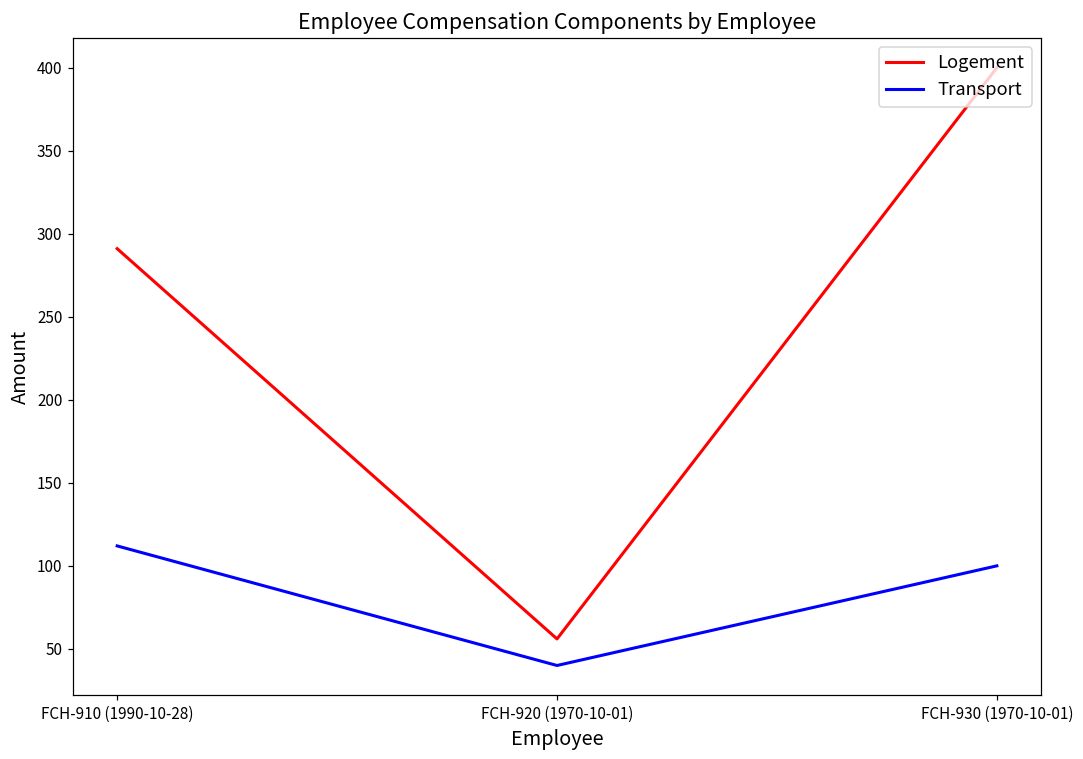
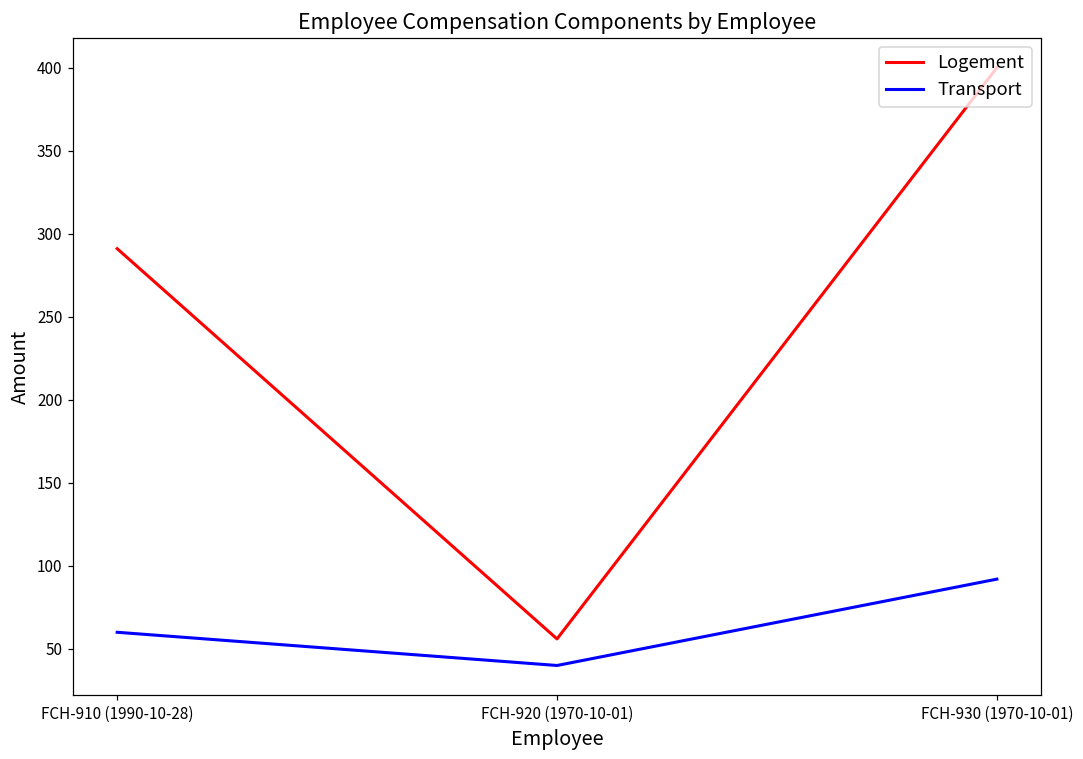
Transport, FCH-910 (1990-10-28): 112 -> 60
Transport, FCH-930 (1970-10-01): 100 -> 92
